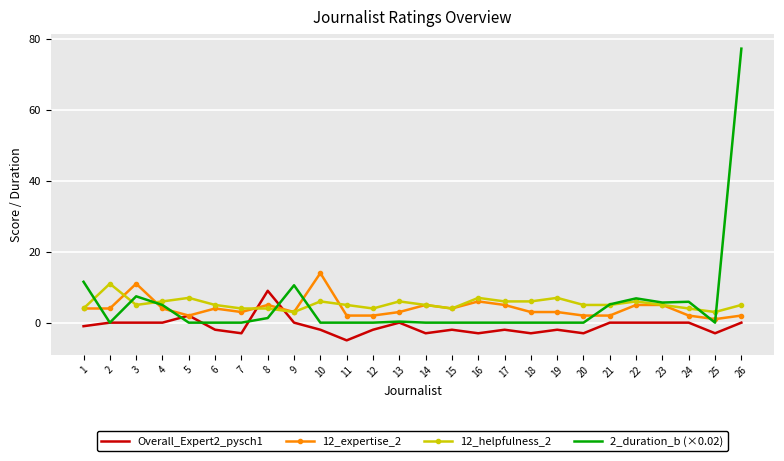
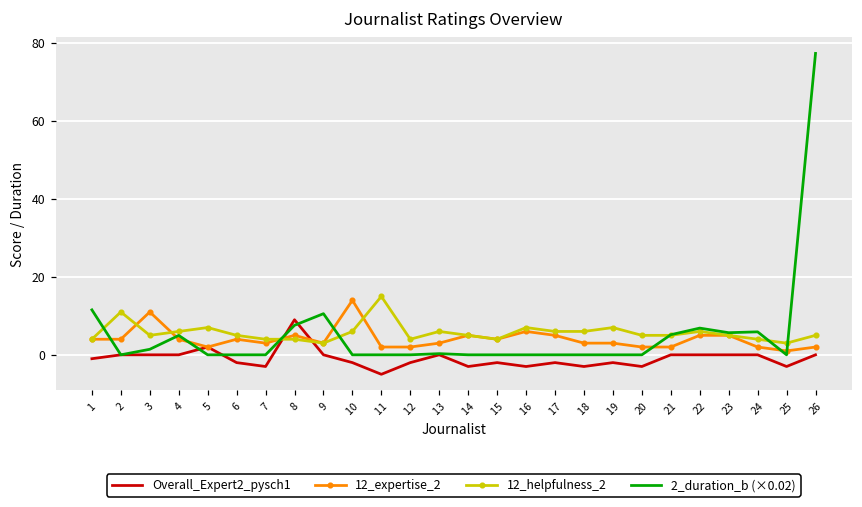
2_duration_b (×0.02), 3: 7 -> 1
2_duration_b (×0.02), 8: 1 -> 8
12_helpfulness_2, 11: 5 -> 15
